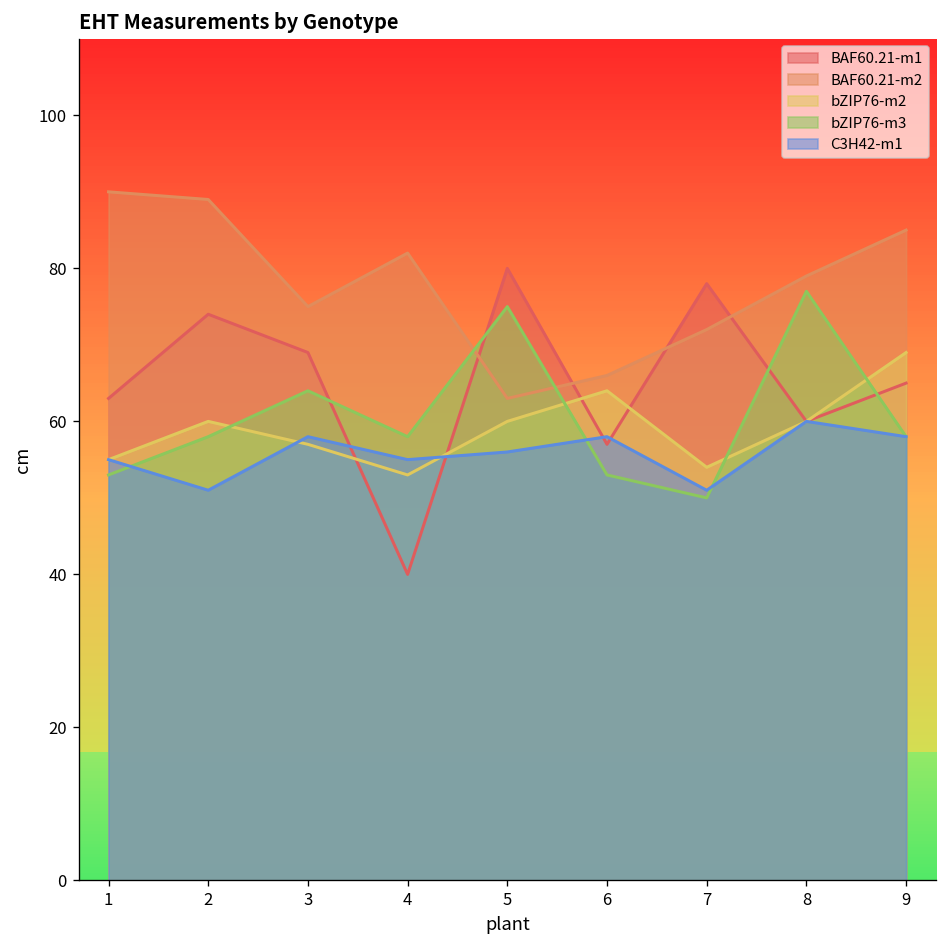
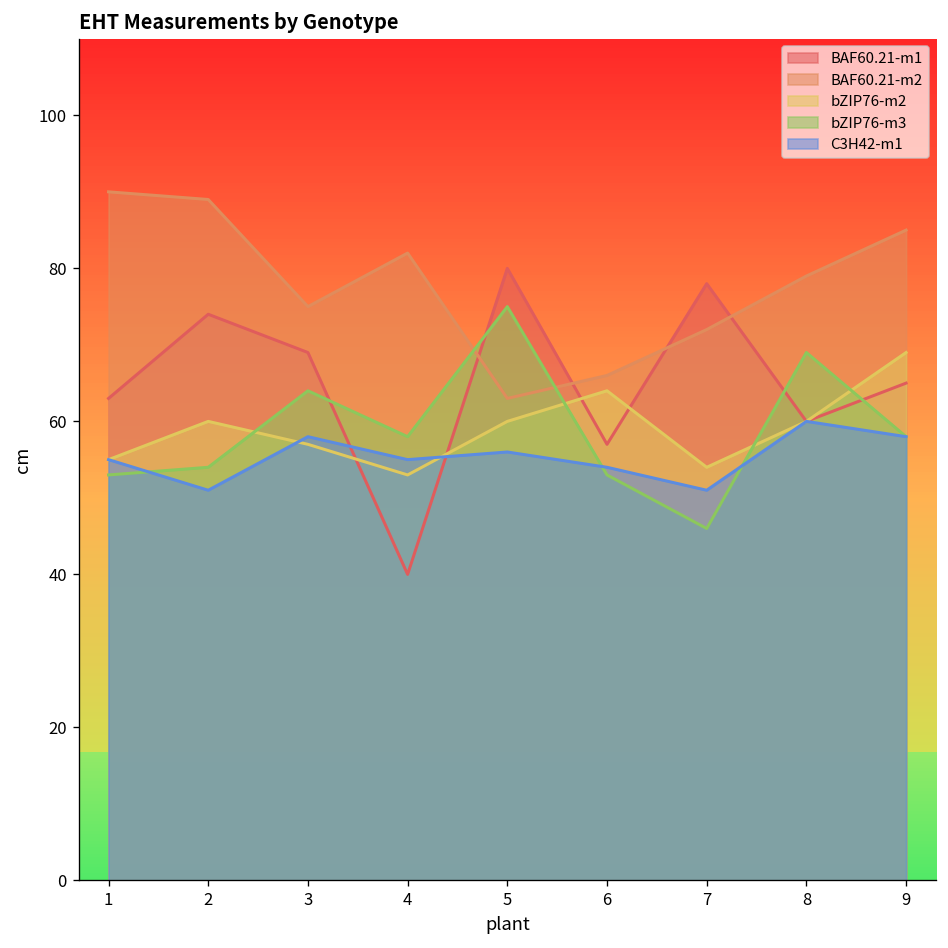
bZIP76-m3, 2: 58 -> 54
C3H42-m1, 6: 58 -> 54
bZIP76-m3, 7: 50 -> 46
bZIP76-m3, 8: 77 -> 69
